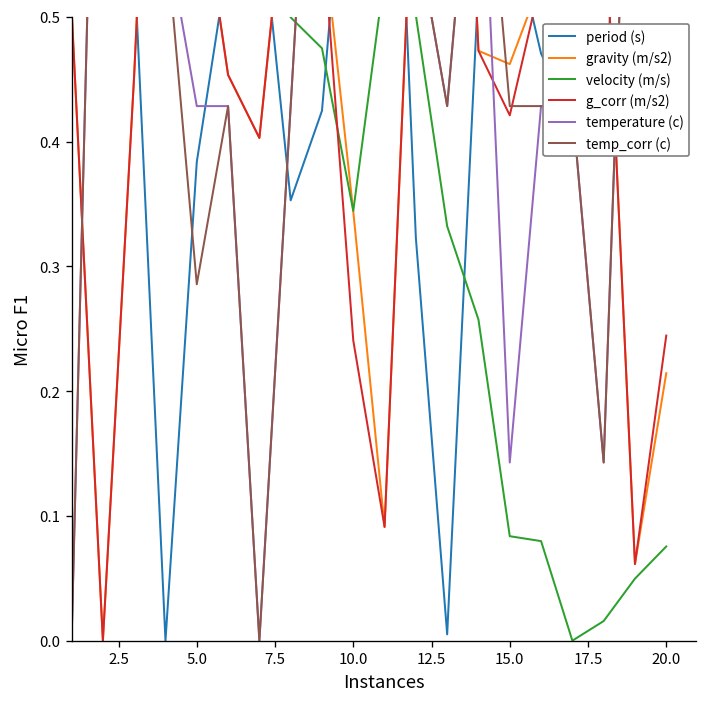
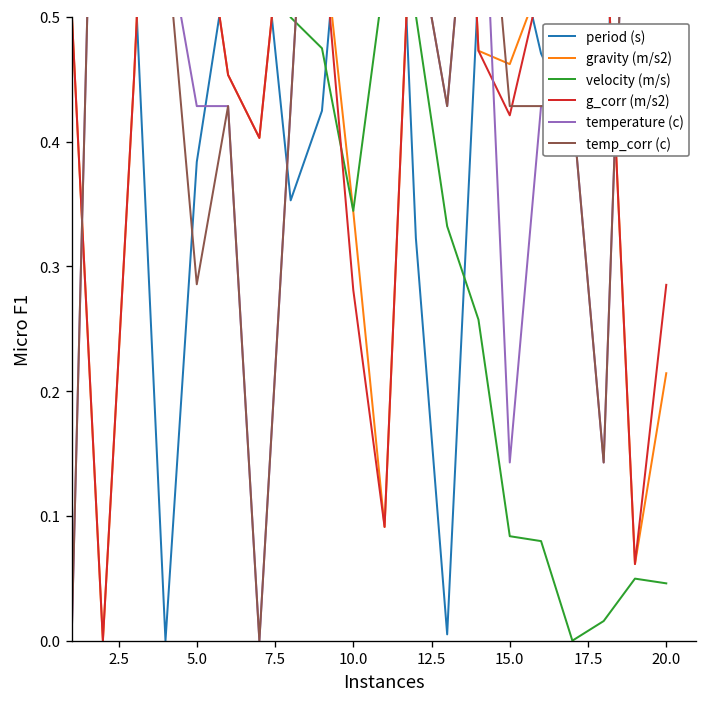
g_corr (m/s2), 10.0: 0.241 -> 0.281
velocity (m/s), 20.0: 0.076 -> 0.046
g_corr (m/s2), 20.0: 0.245 -> 0.285
